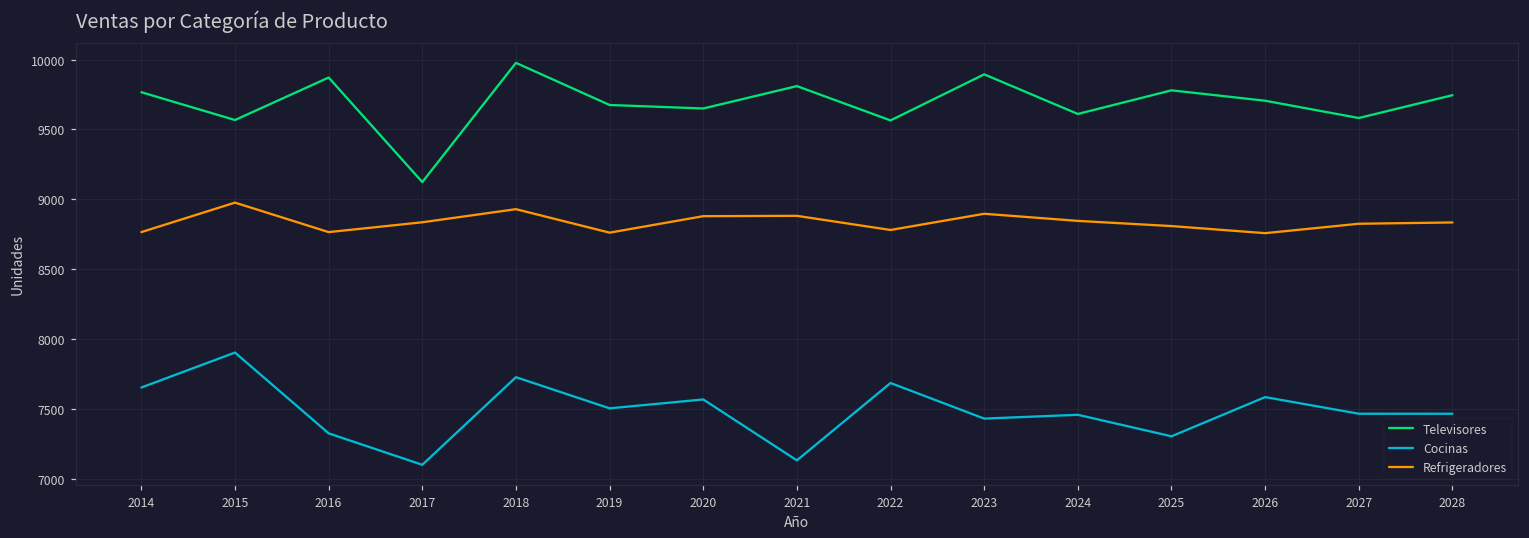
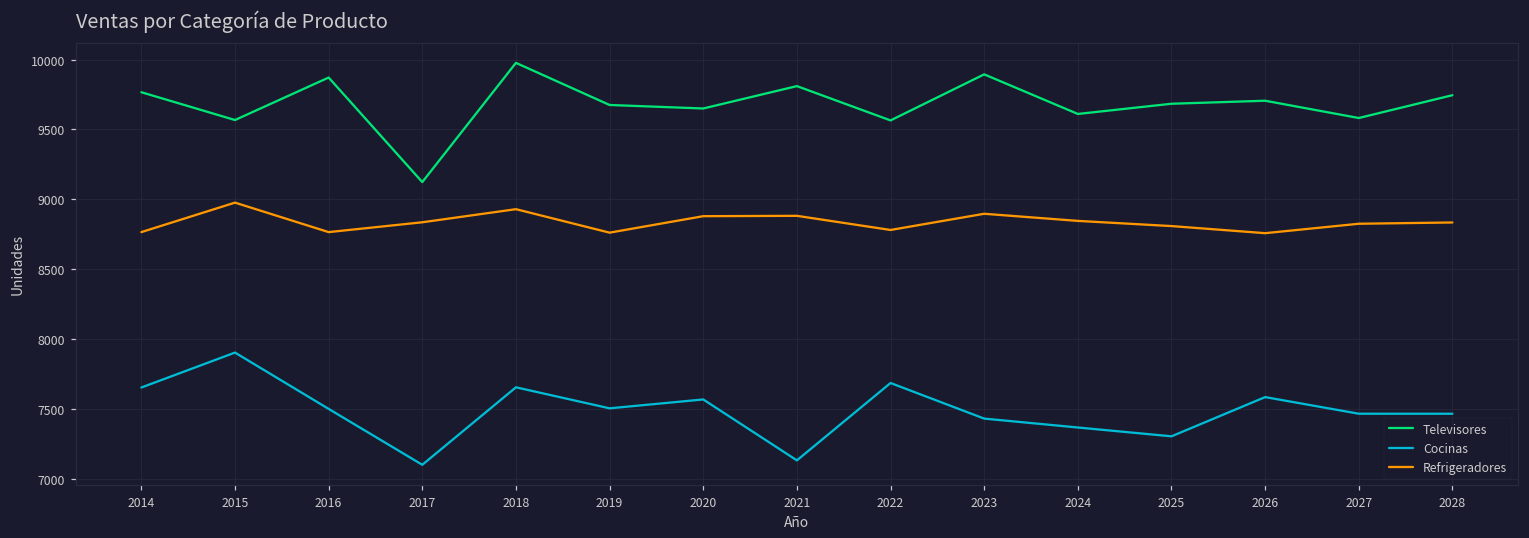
Cocinas, 2016: 7330 -> 7500
Cocinas, 2018: 7730 -> 7650
Cocinas, 2024: 7460 -> 7370
Televisores, 2025: 9780 -> 9680
